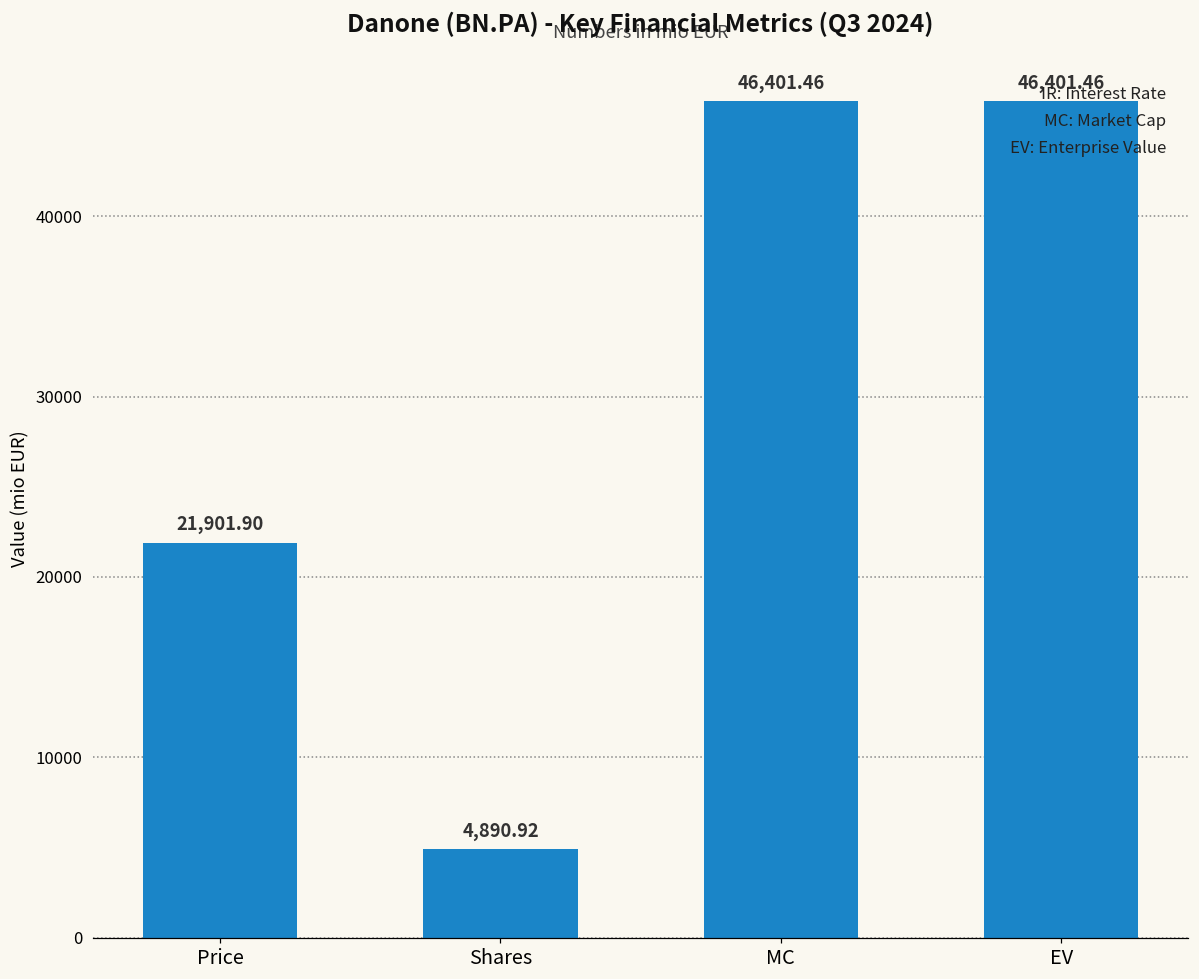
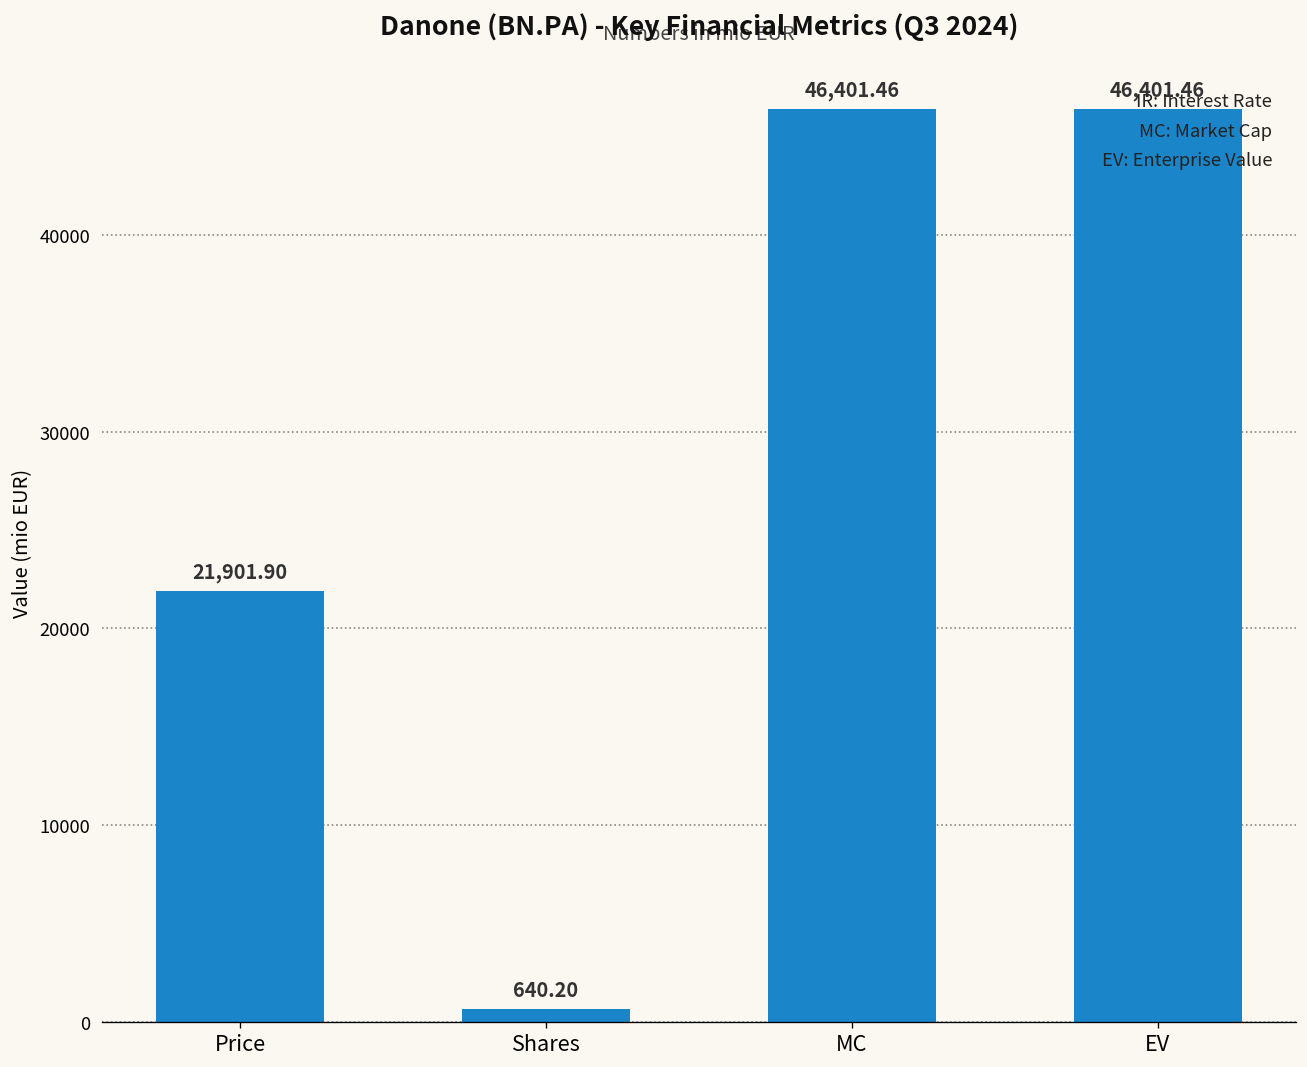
Shares: 4,890.92 -> 640.20
